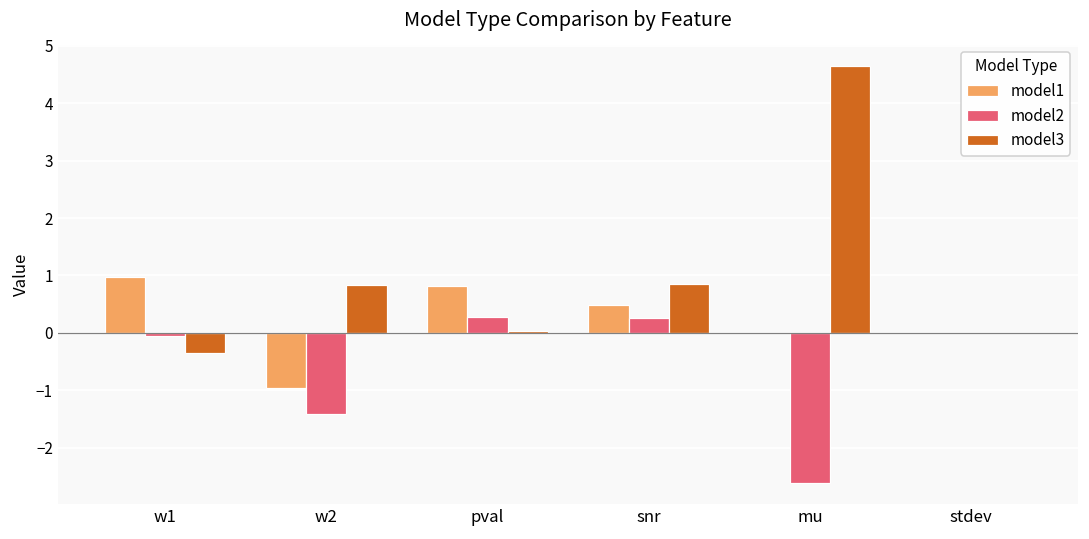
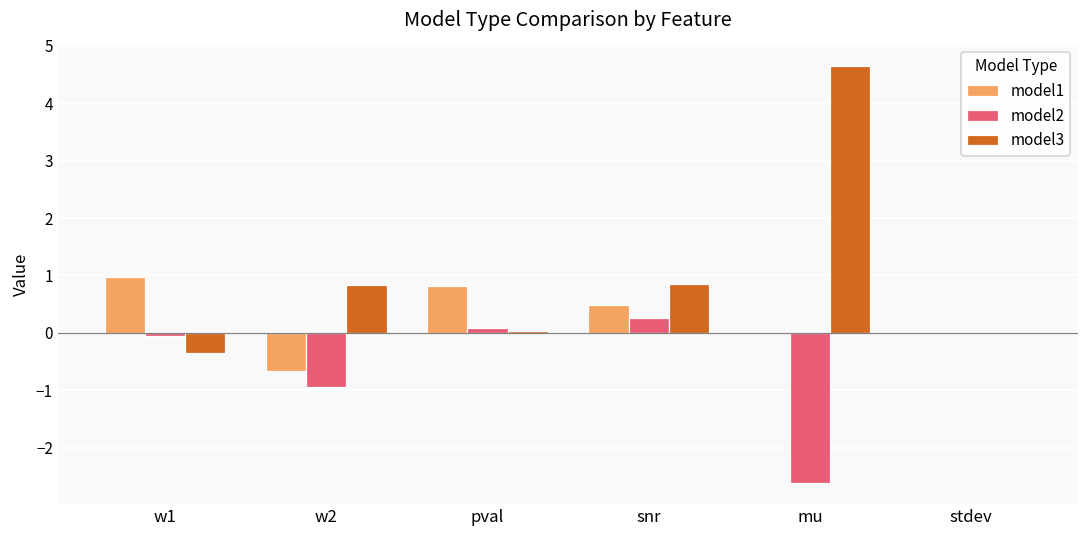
model1, w2: -1.0 -> -0.7
model2, w2: -1.4 -> -0.9
model2, pval: 0.3 -> 0.1
